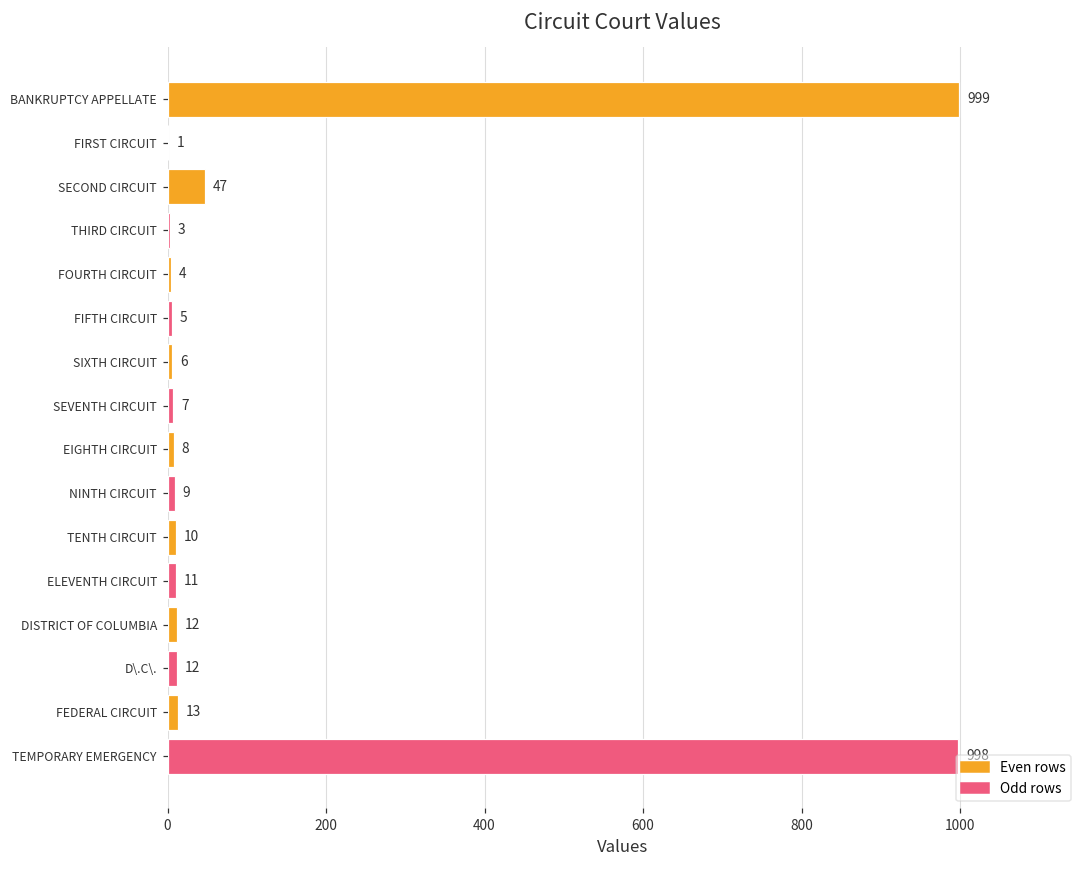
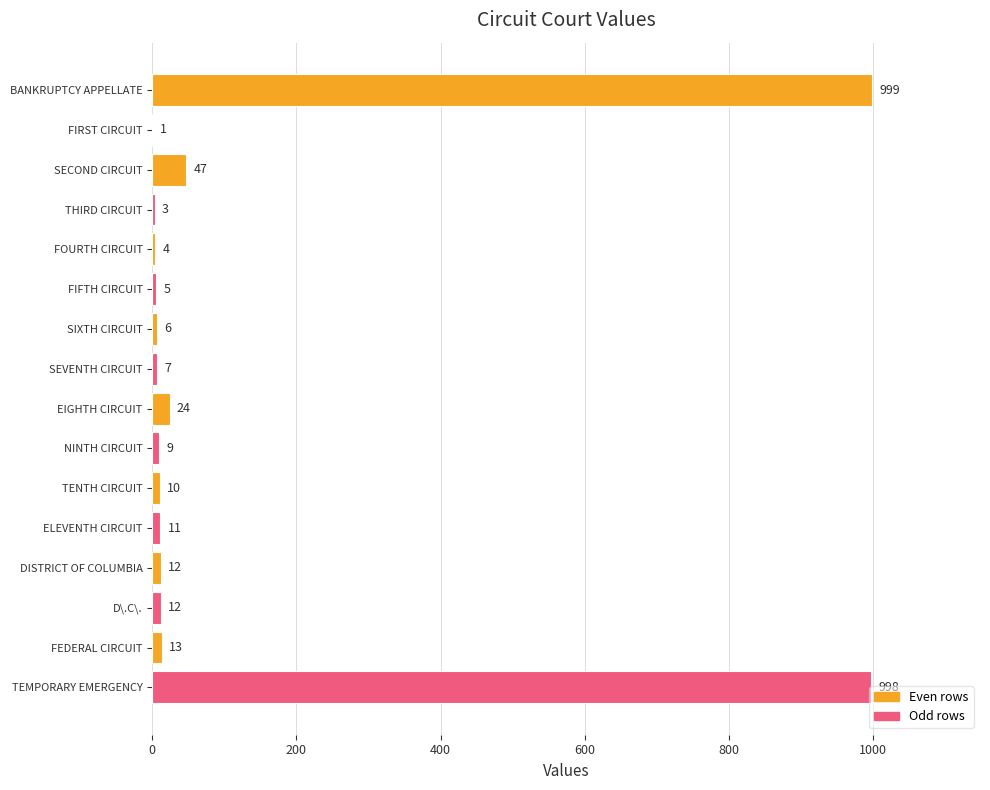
EIGHTH CIRCUIT: 8 -> 24
